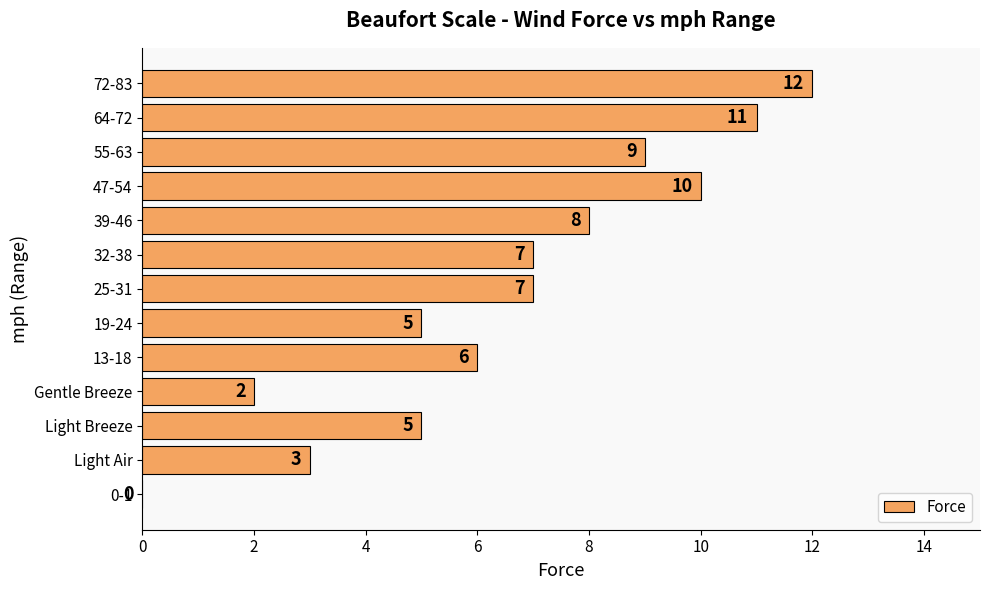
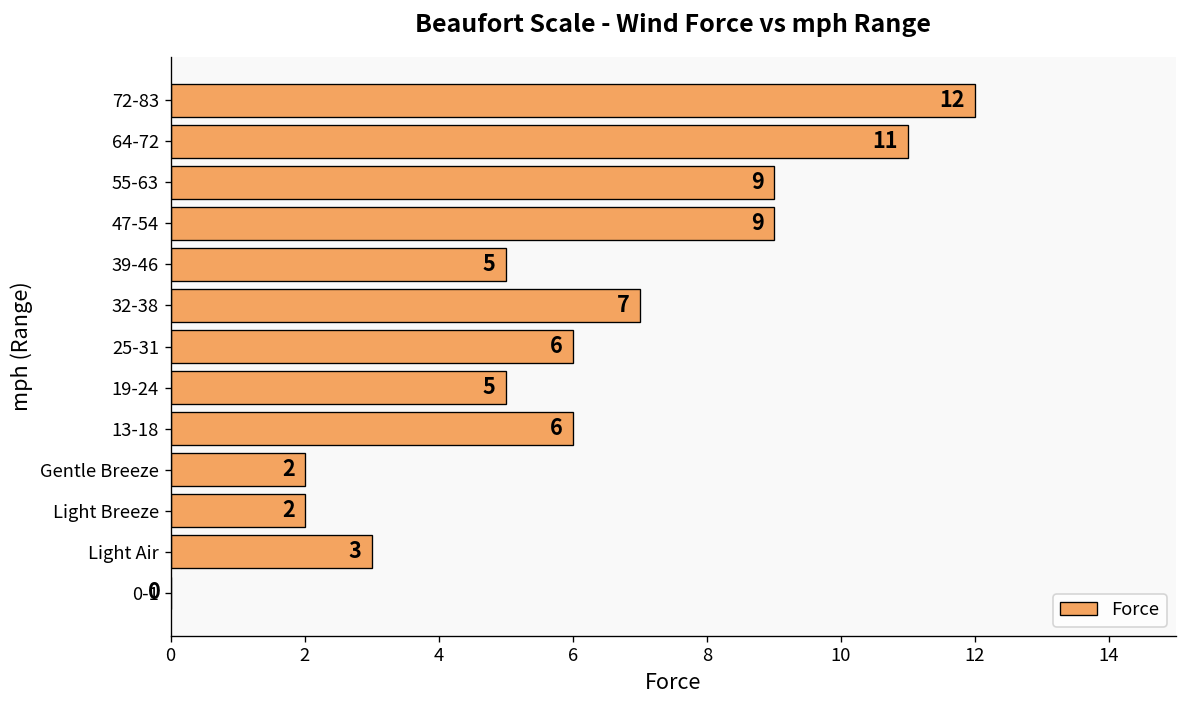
47-54: 10 -> 9
39-46: 8 -> 5
25-31: 7 -> 6
Light Breeze: 5 -> 2
